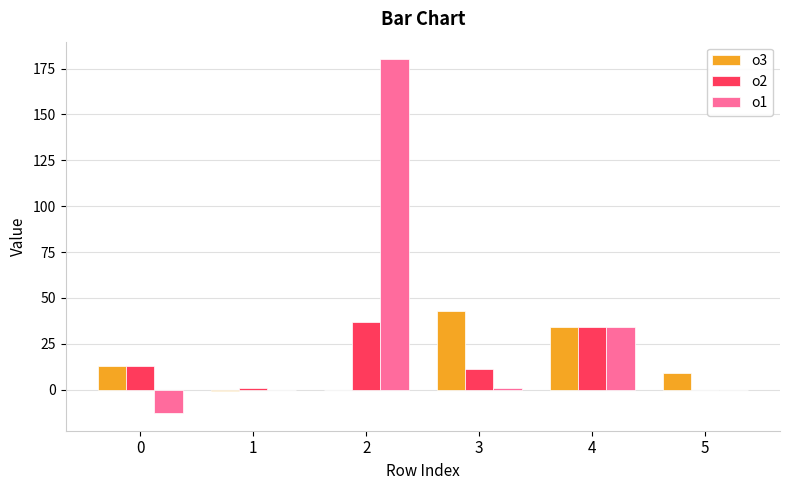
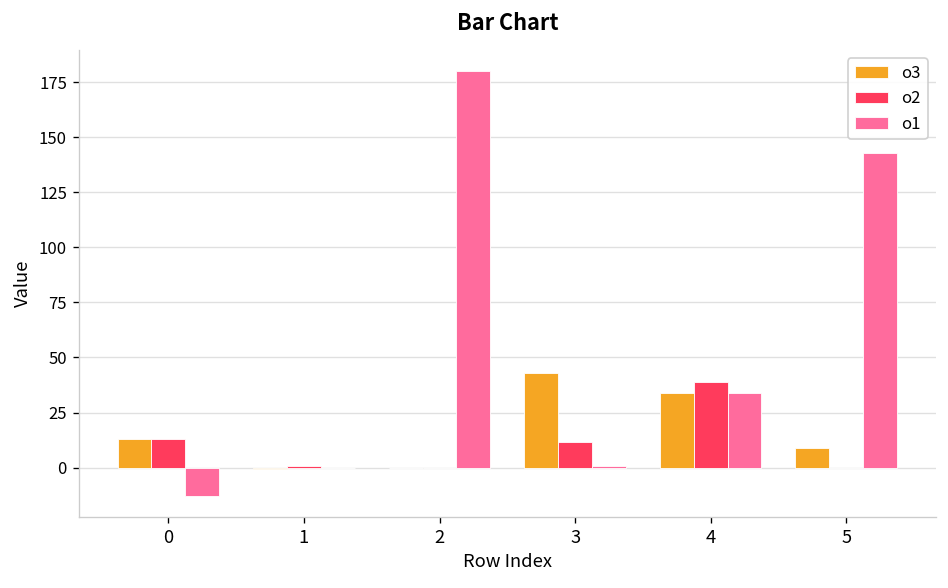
o2, 2: 37 -> 0
o2, 4: 34 -> 39
o1, 5: 0 -> 143
